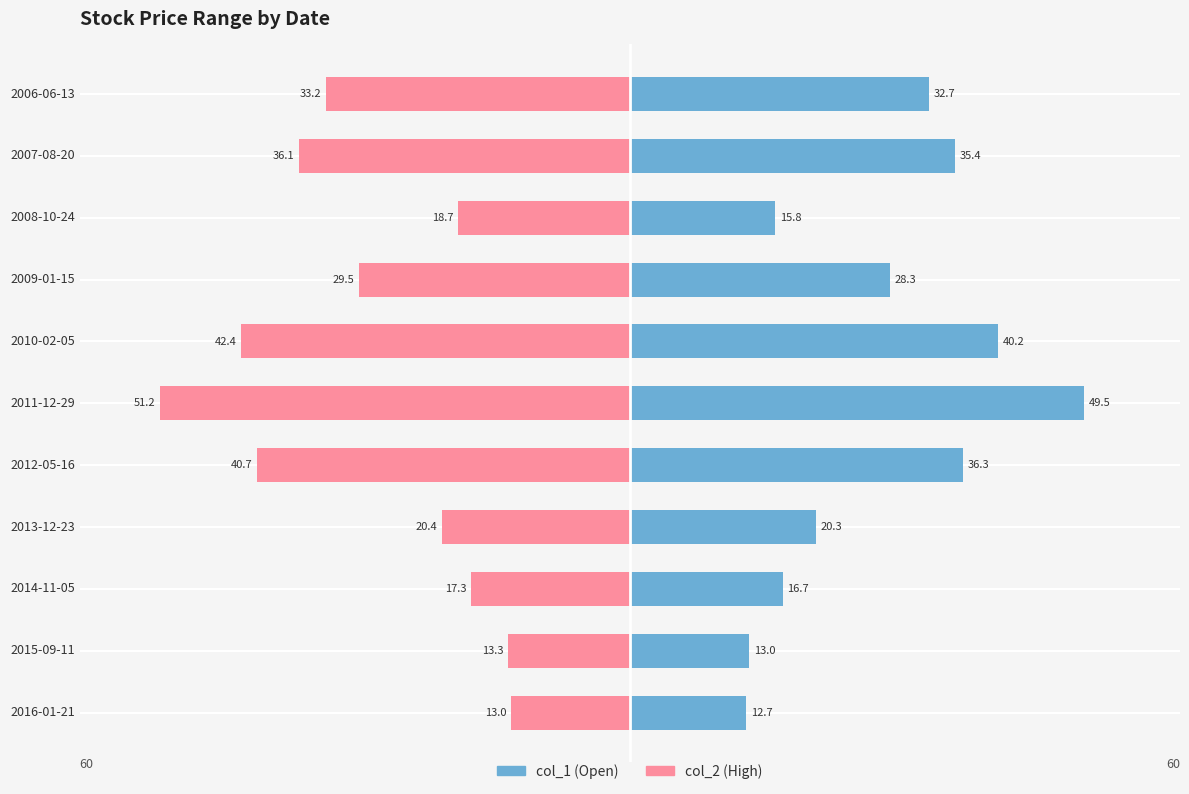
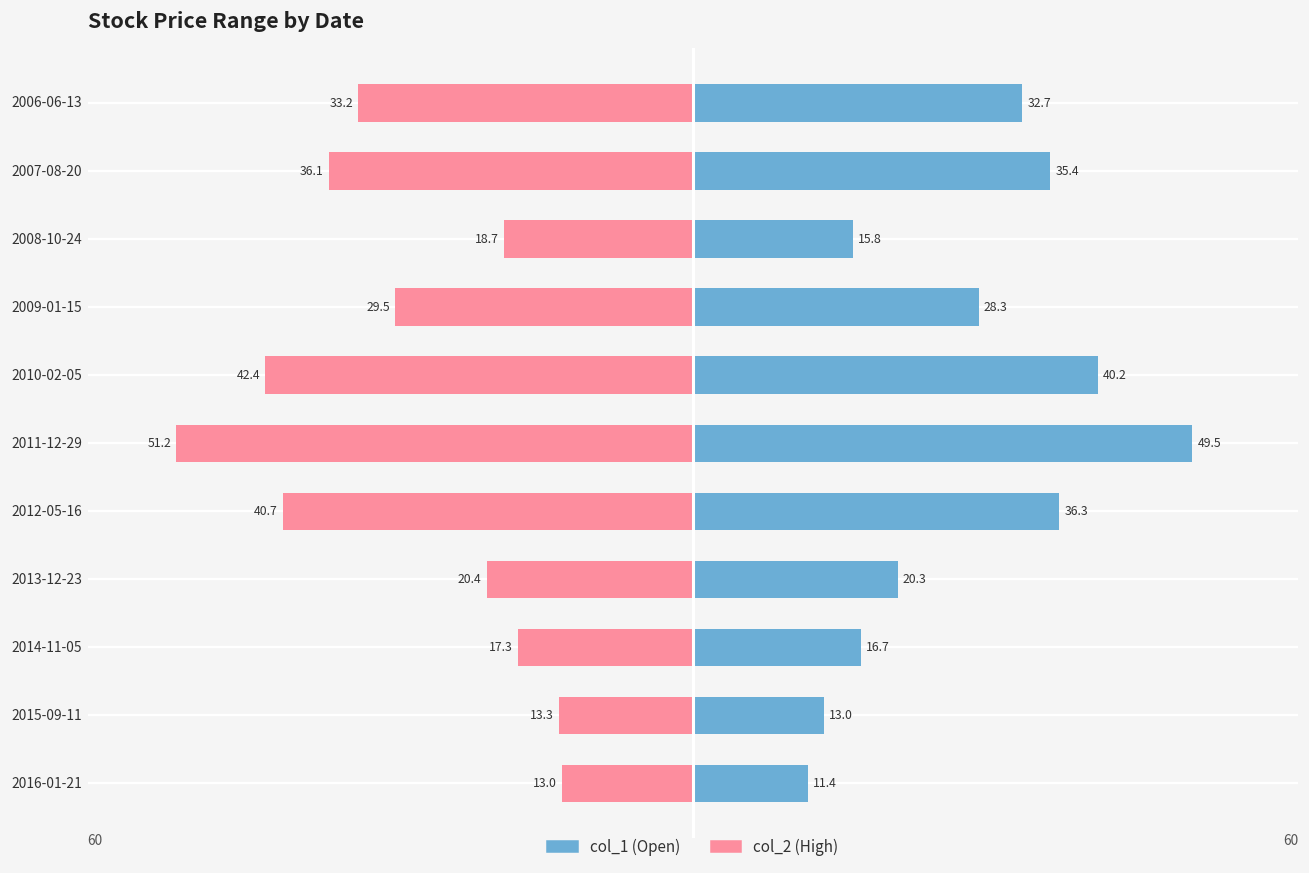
col_1 (Open), 2016-01-21: 12.7 -> 11.4
